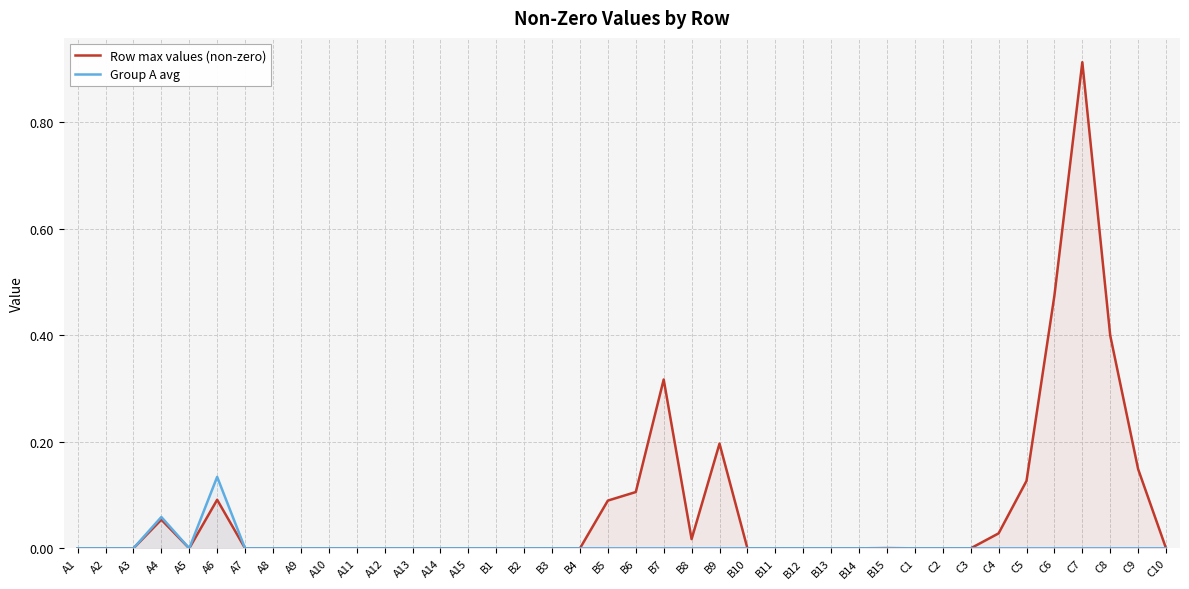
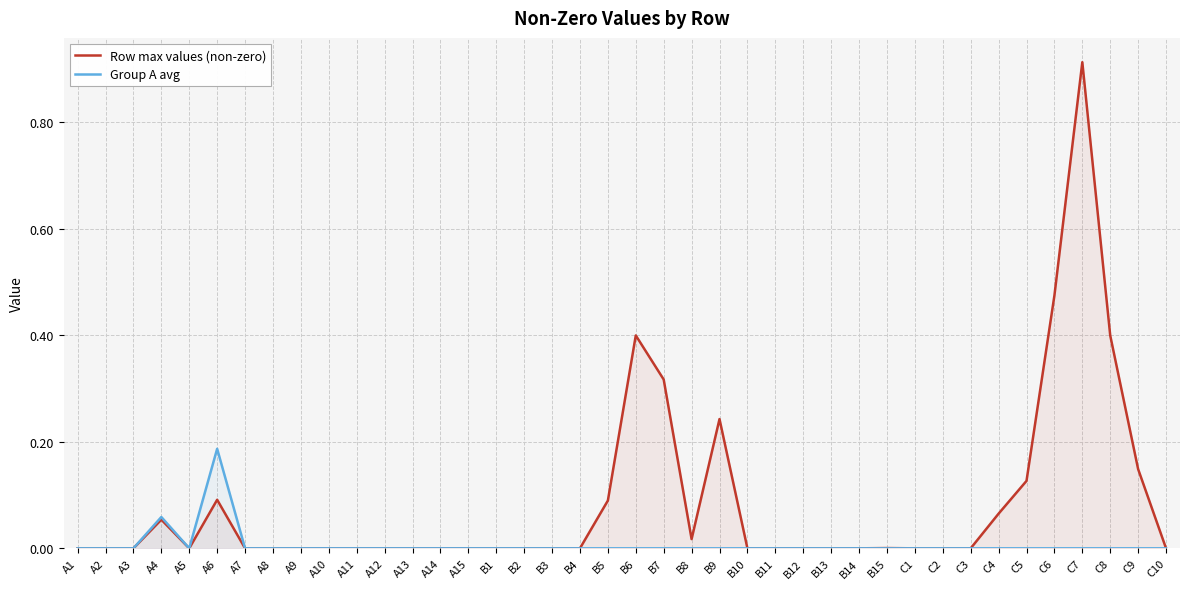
Group A avg, A6: 0.13 -> 0.19
Row max values (non-zero), B6: 0.11 -> 0.40
Row max values (non-zero), B9: 0.20 -> 0.24
Row max values (non-zero), C4: 0.03 -> 0.07
